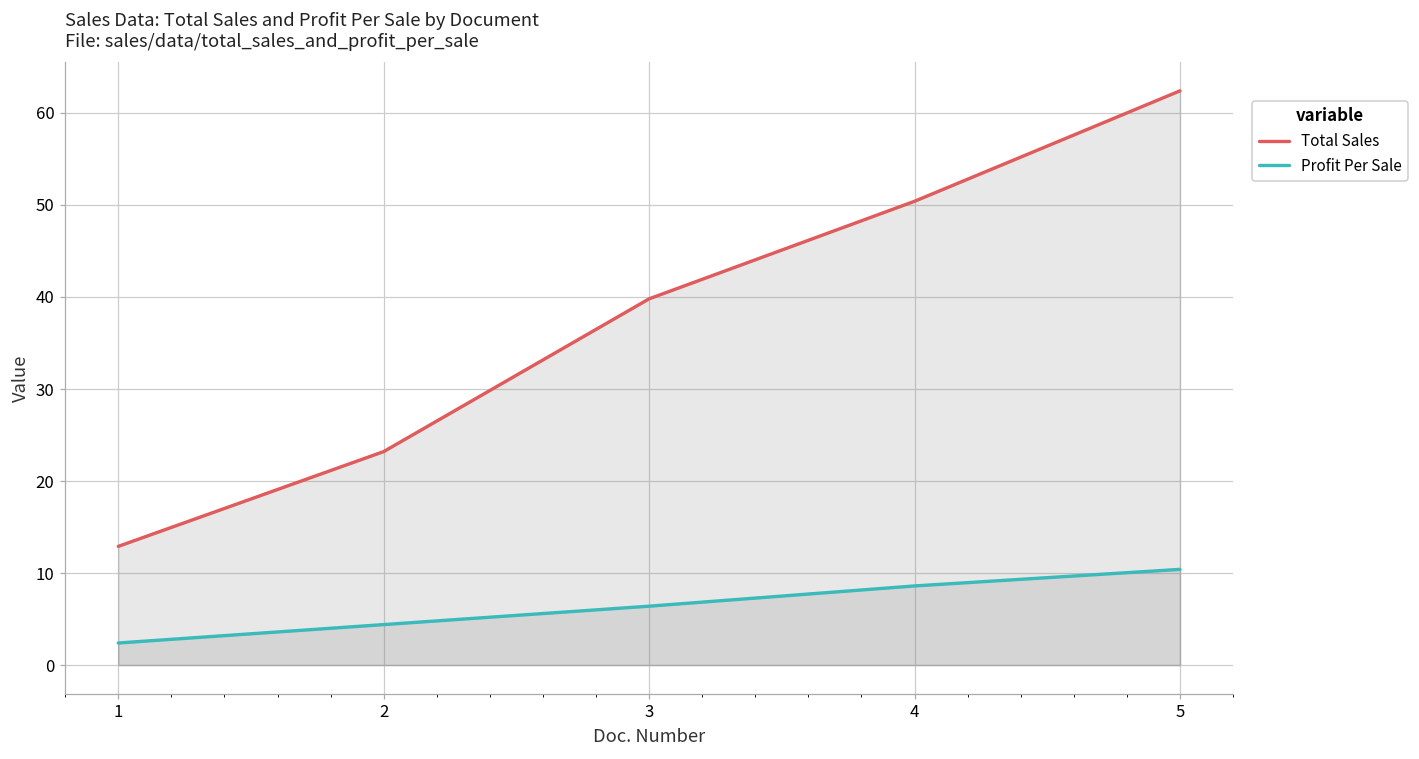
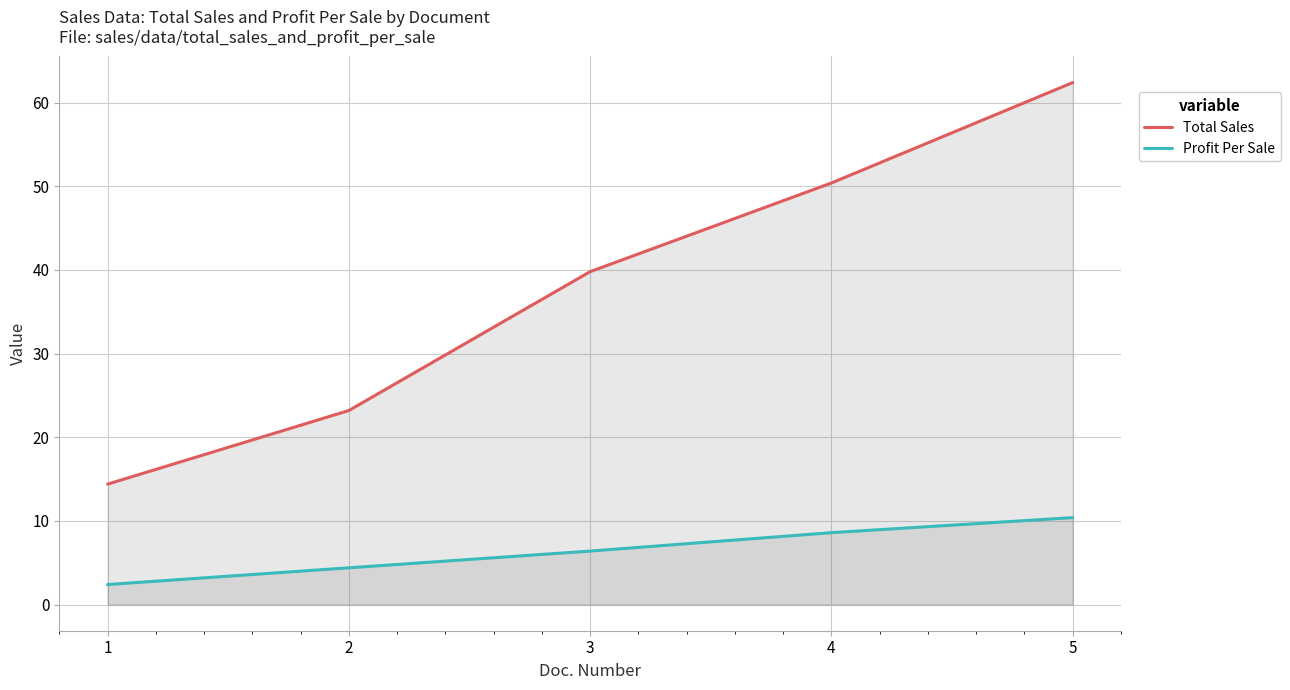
Total Sales, 1: 13 -> 14
